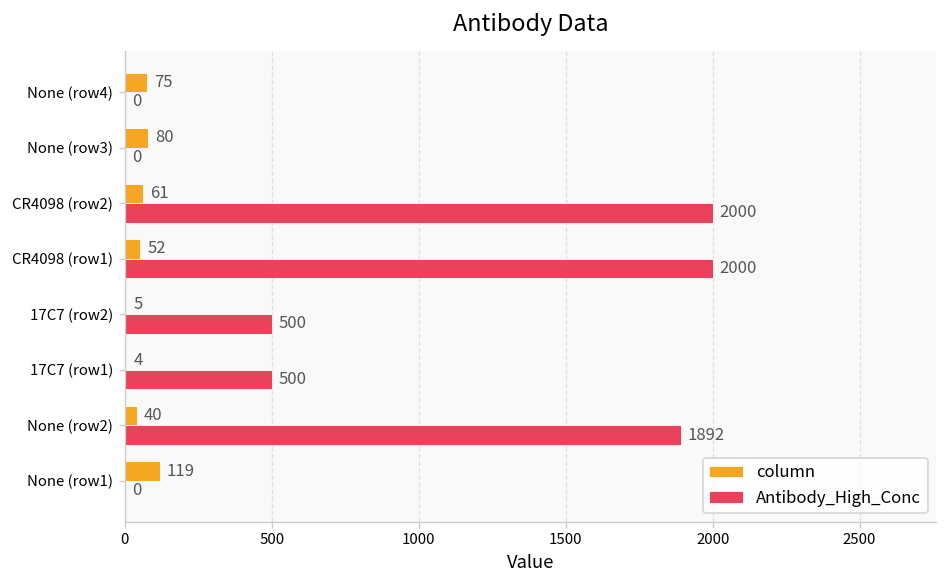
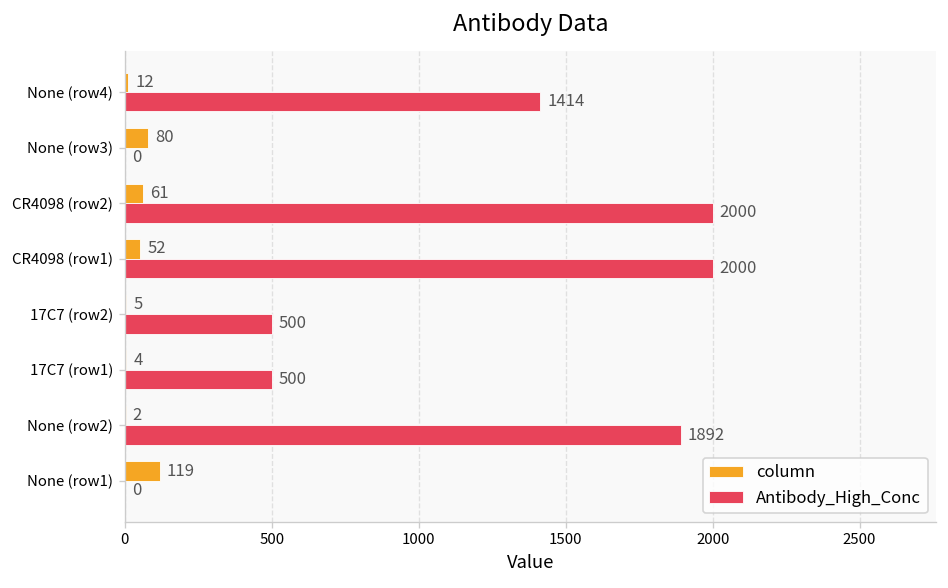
column, None (row4): 75 -> 12
Antibody_High_Conc, None (row4): 0 -> 1414
column, None (row2): 40 -> 2
